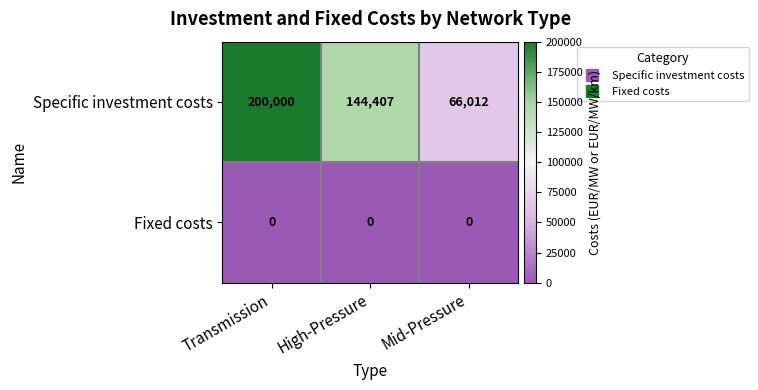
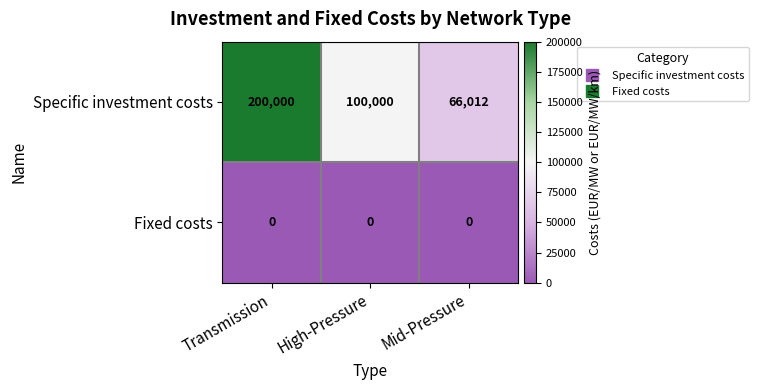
Specific investment costs, High-Pressure: 144,407 -> 100,000
